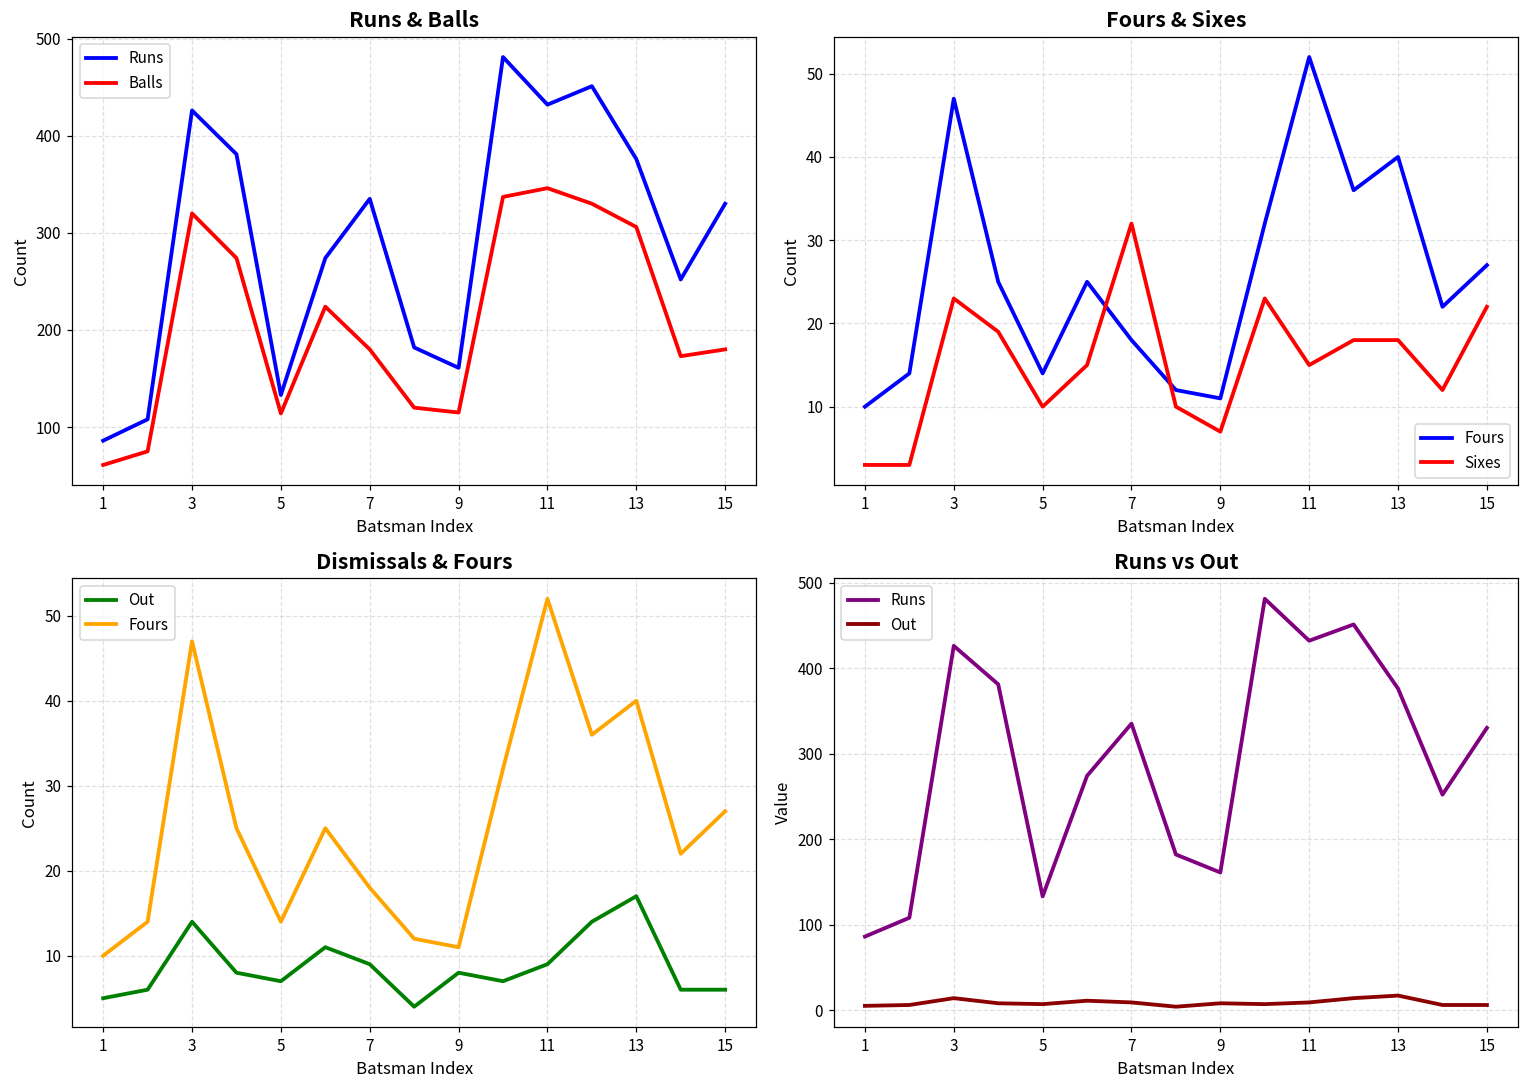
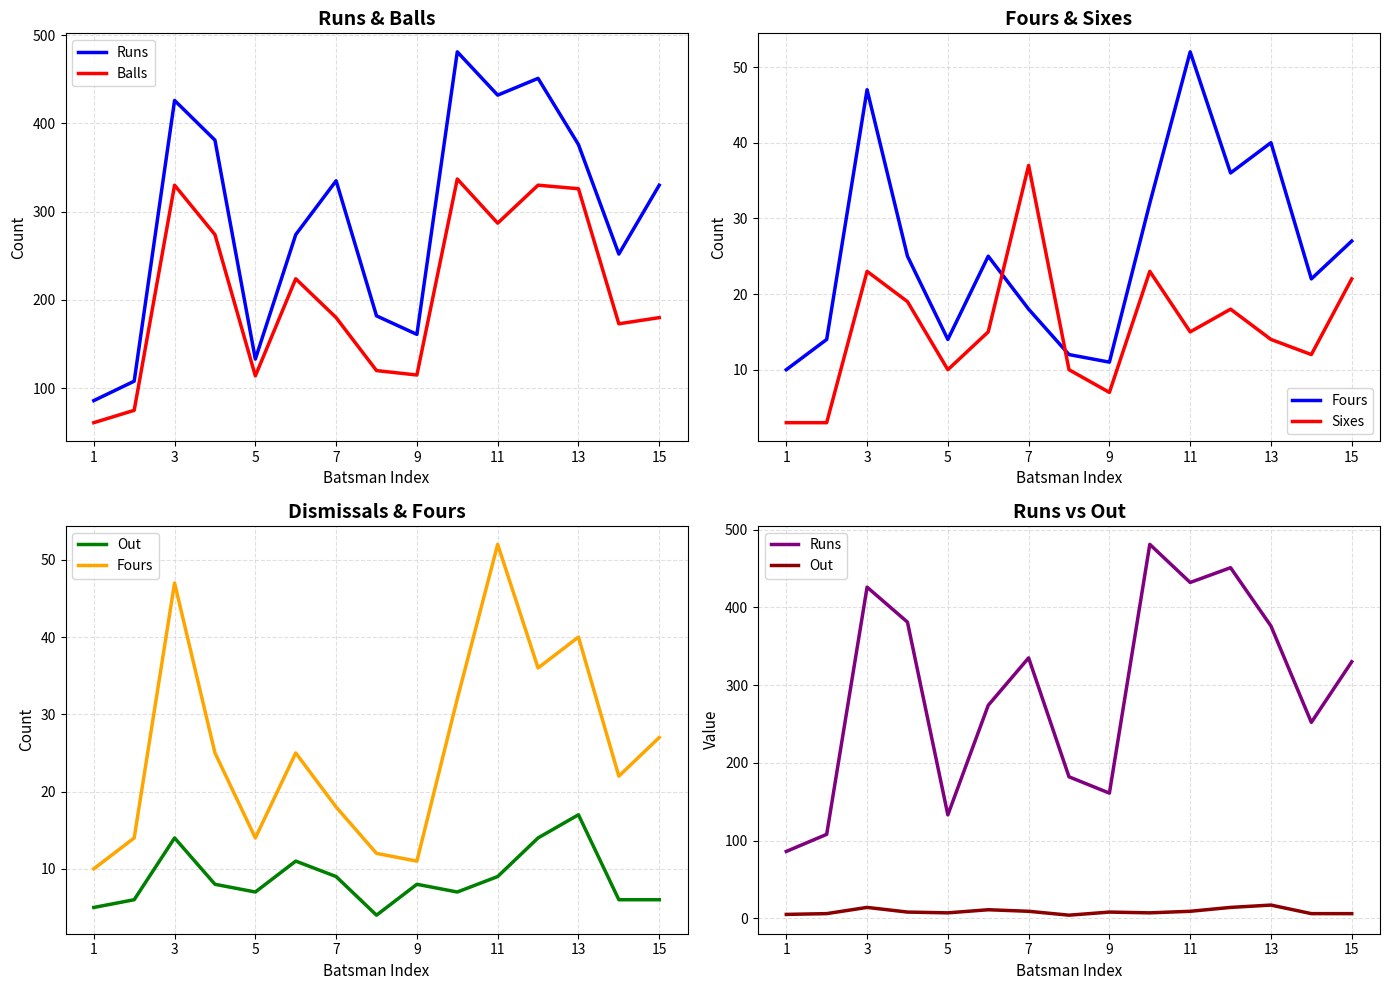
Runs & Balls, Balls, 3: 320 -> 330
Runs & Balls, Balls, 11: 350 -> 290
Runs & Balls, Balls, 13: 310 -> 330
Fours & Sixes, Sixes, 7: 32 -> 37
Fours & Sixes, Sixes, 13: 18 -> 14
